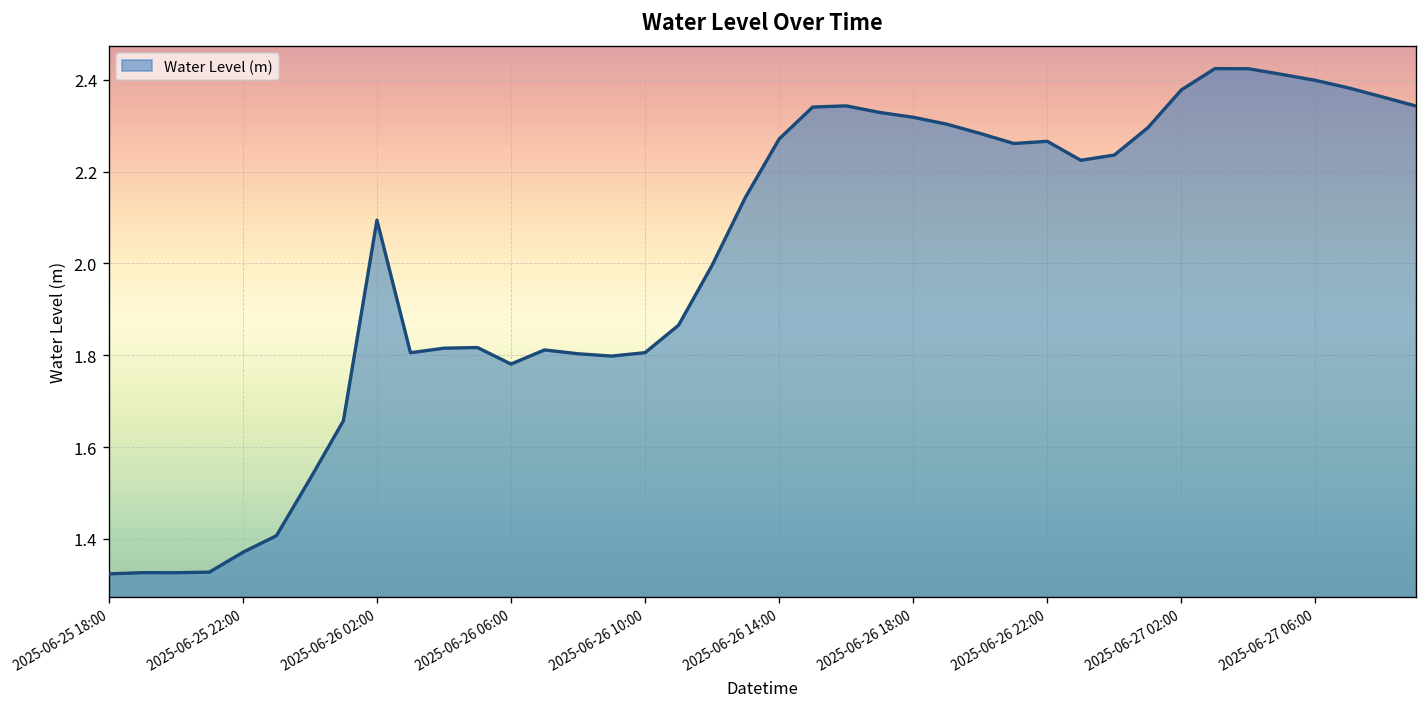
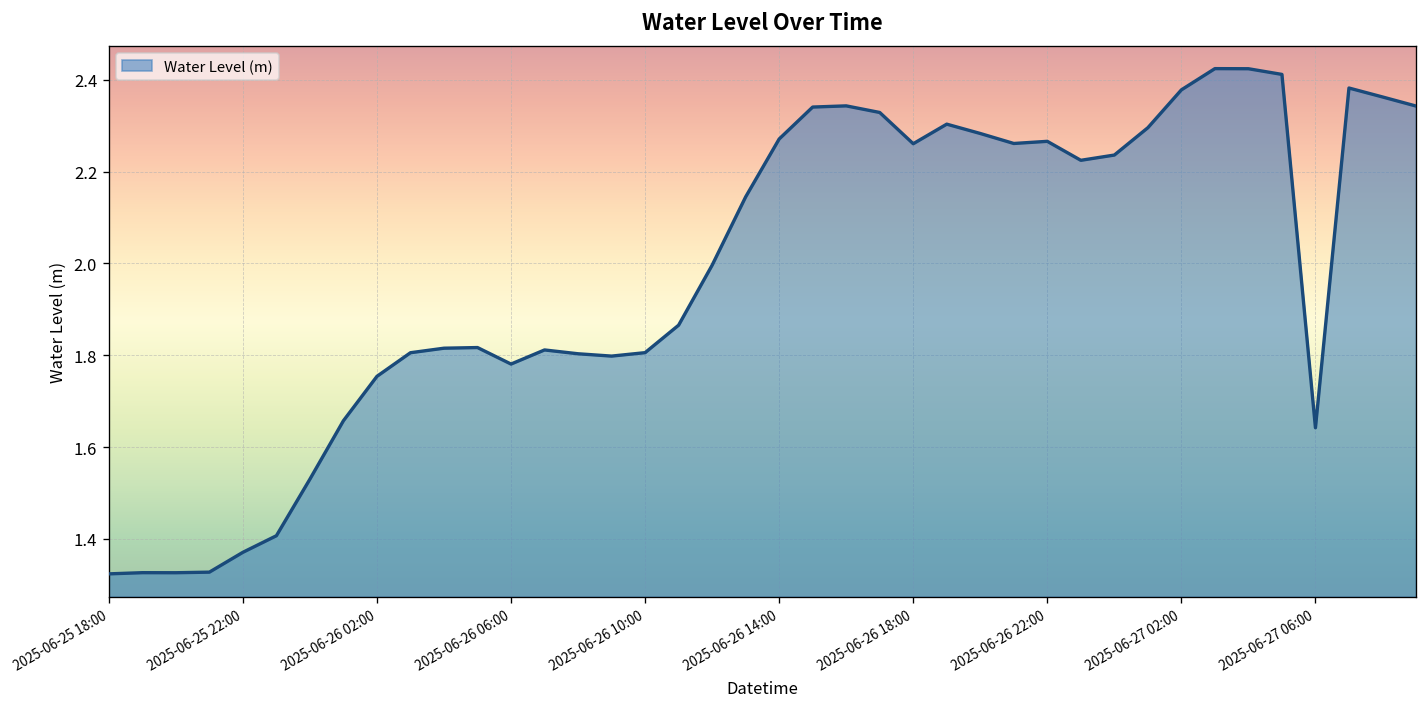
2025-06-26 02:00: 2.09 -> 1.75
2025-06-26 18:00: 2.32 -> 2.26
2025-06-27 06:00: 2.40 -> 1.64
